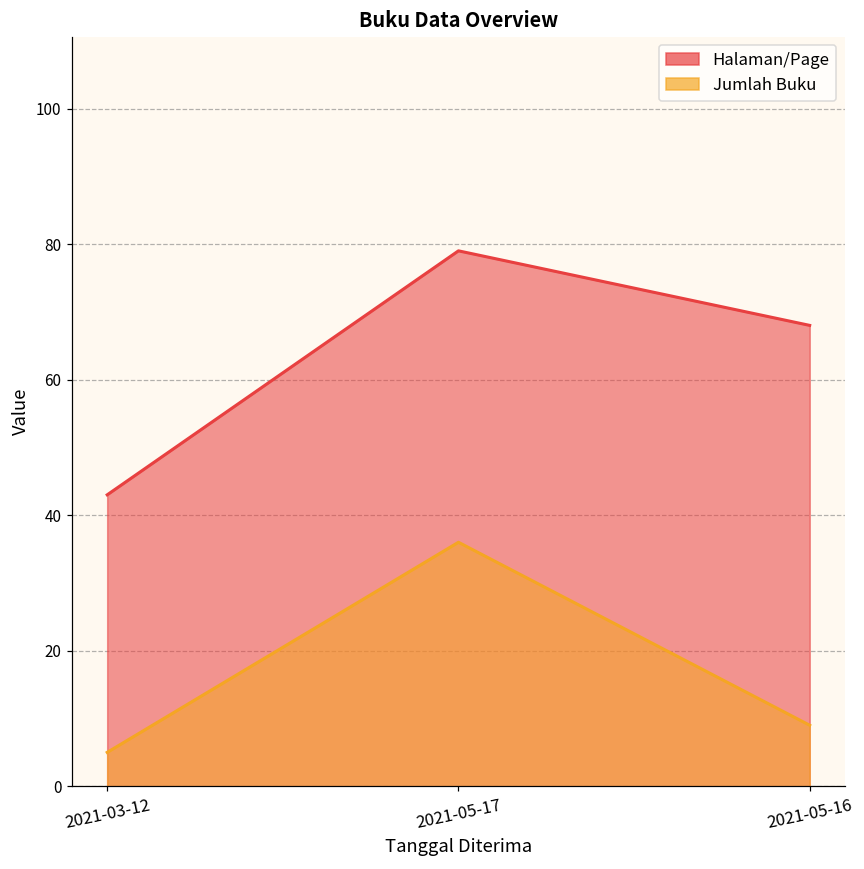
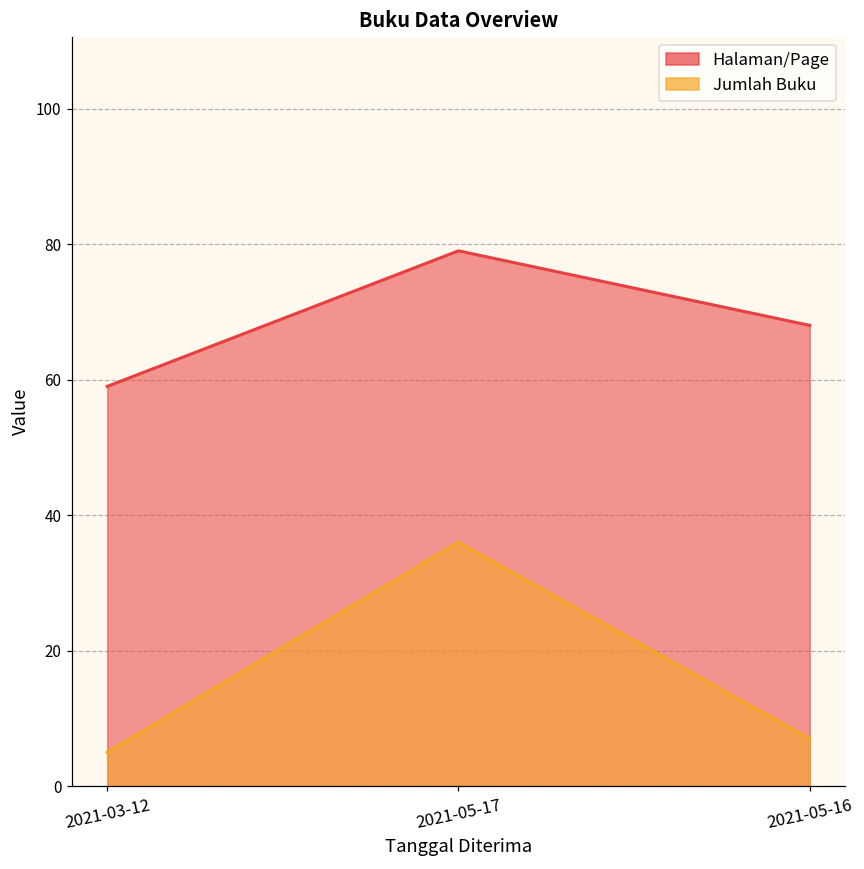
Halaman/Page, 2021-03-12: 43 -> 59
Jumlah Buku, 2021-05-16: 9 -> 7
